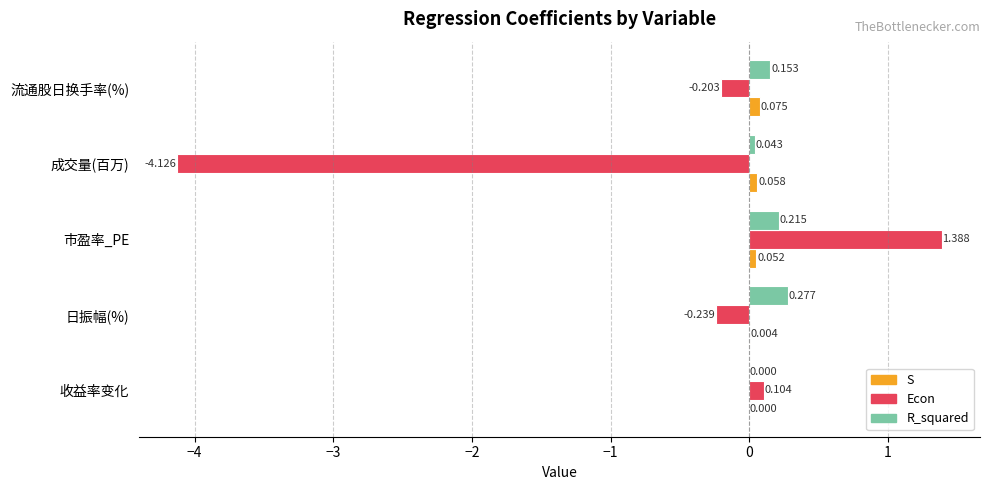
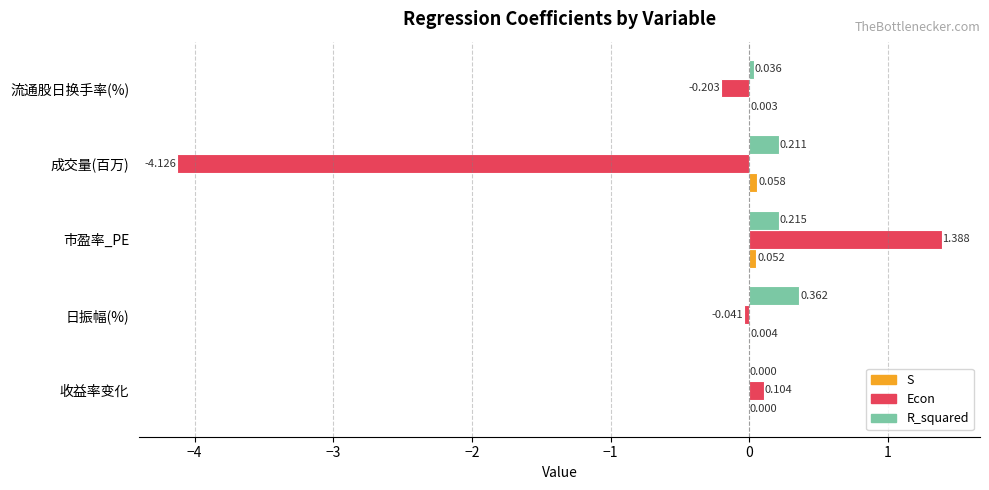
R_squared, 流通股日换手率(%): 0.153 -> 0.036
S, 流通股日换手率(%): 0.075 -> 0.003
R_squared, 成交量(百万): 0.043 -> 0.211
R_squared, 日振幅(%): 0.277 -> 0.362
Econ, 日振幅(%): -0.239 -> -0.041
